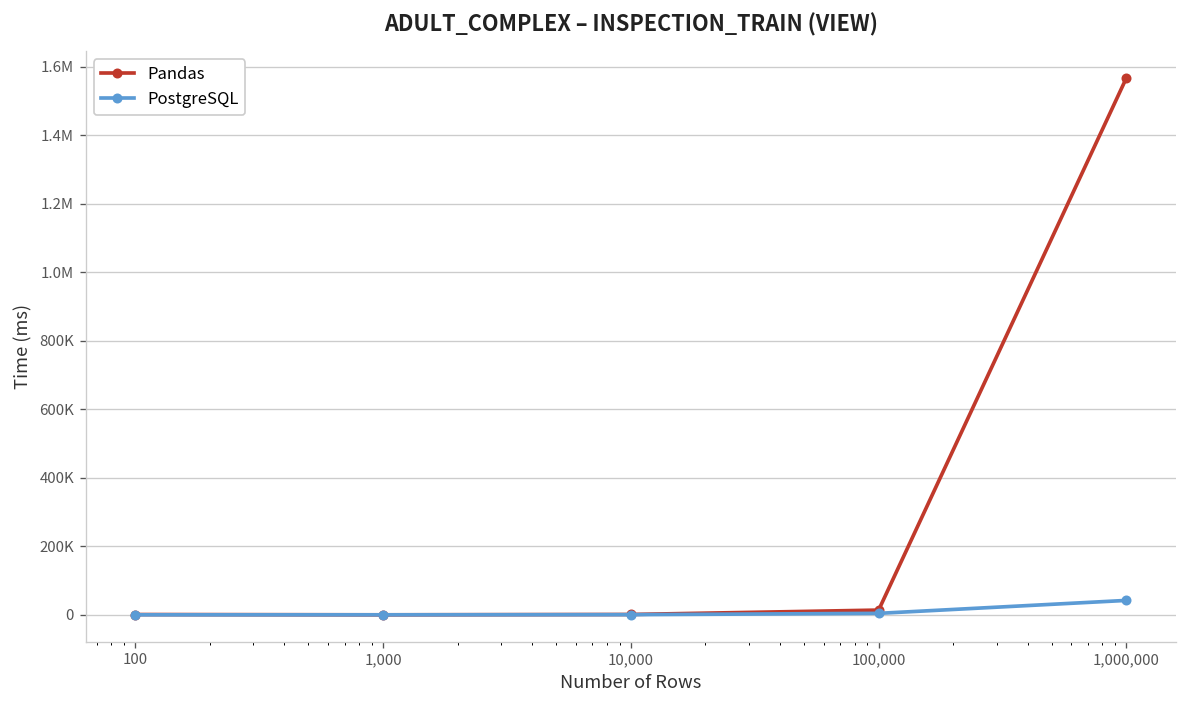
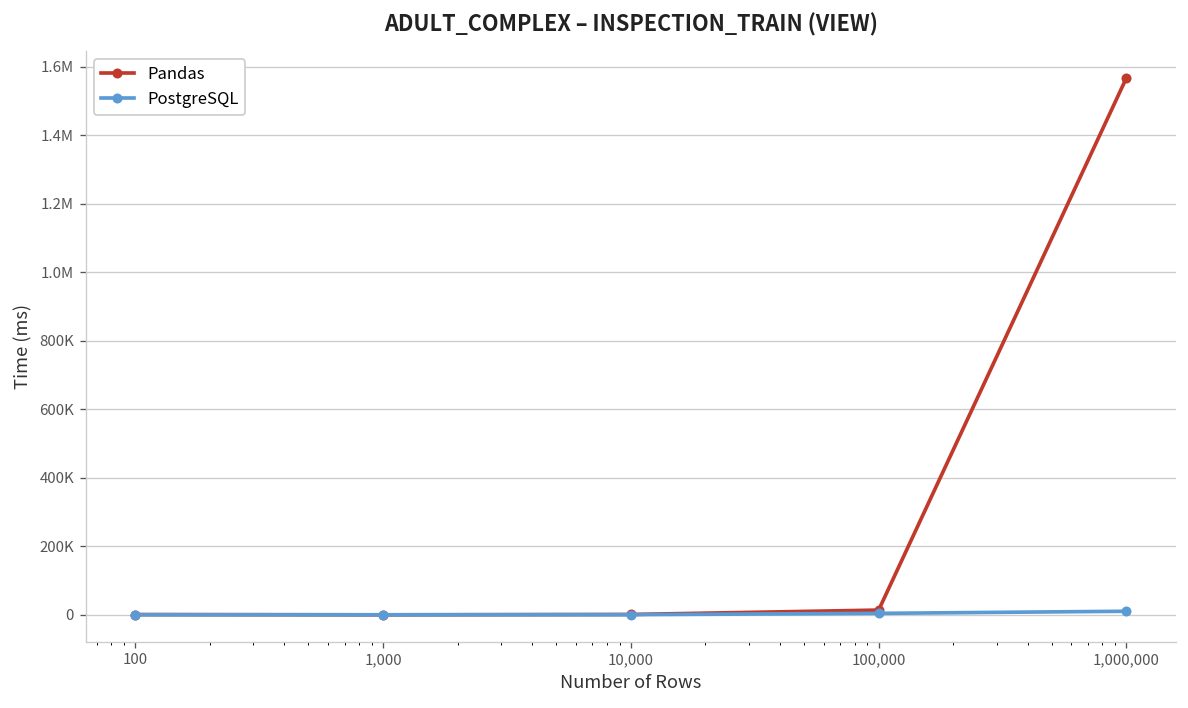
PostgreSQL, 1,000,000: 40000 -> 10000
